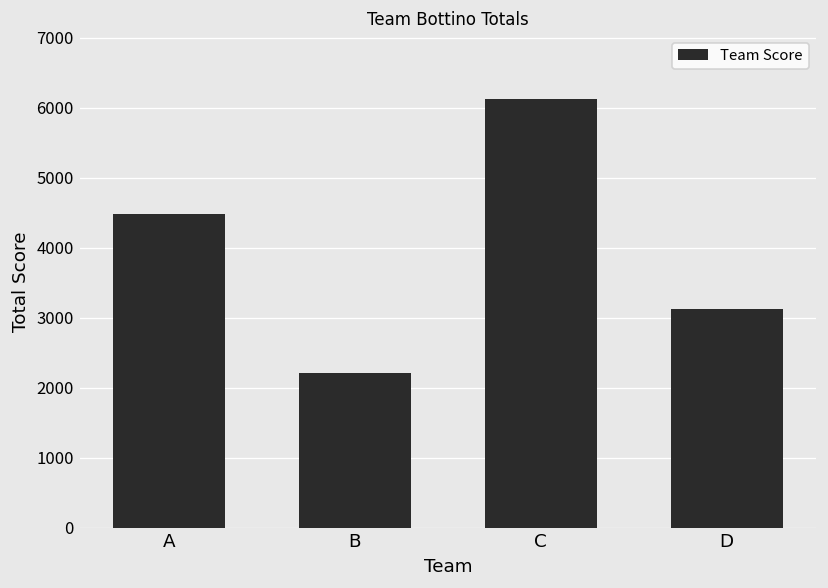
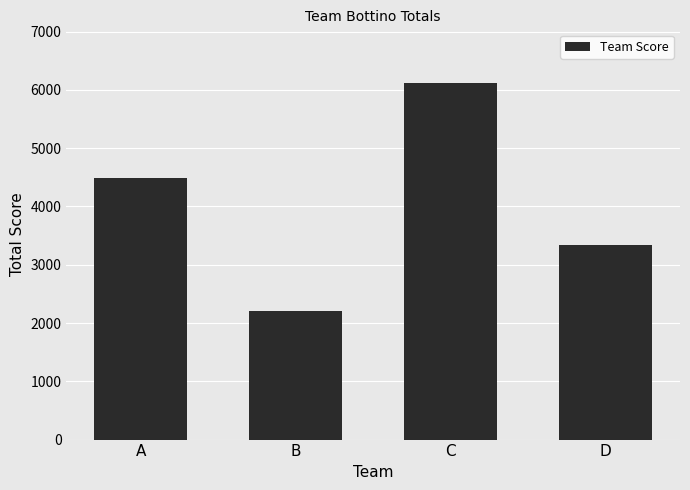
D: 3100 -> 3300
